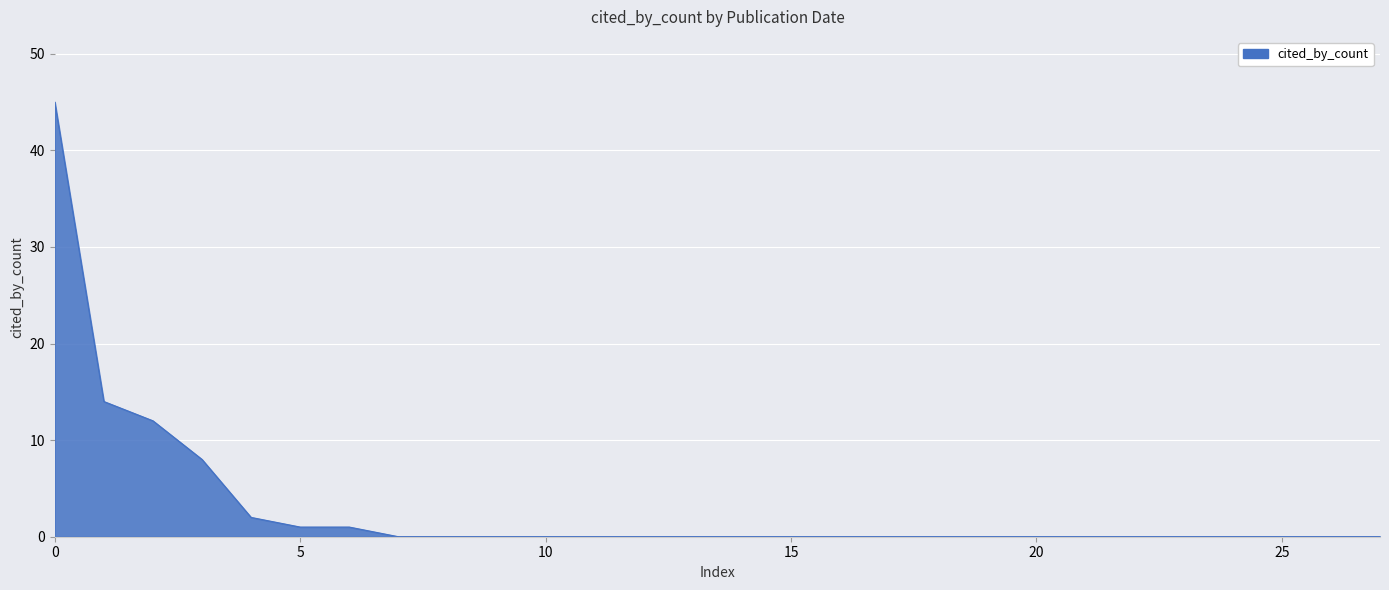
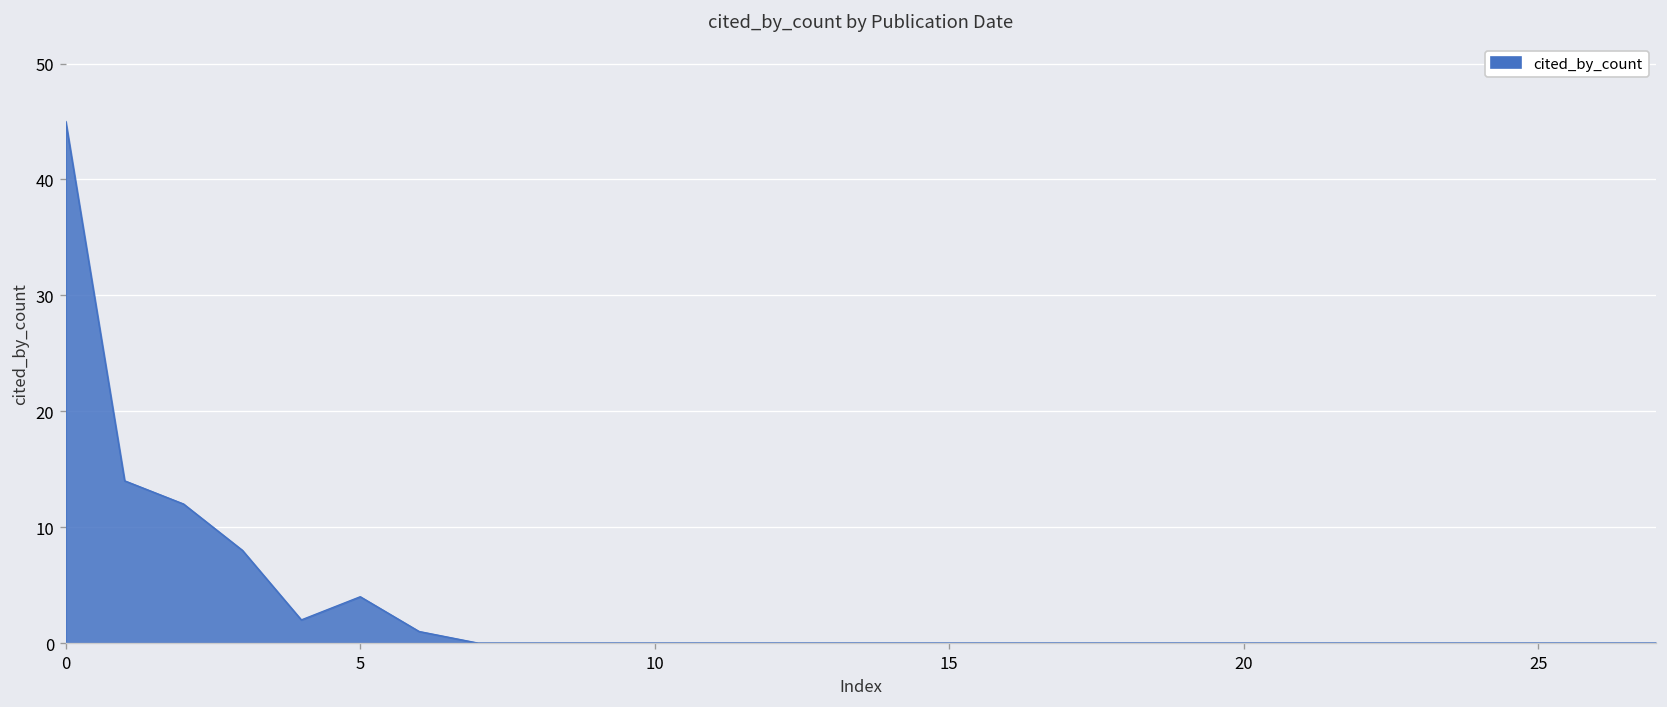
5: 1 -> 4
